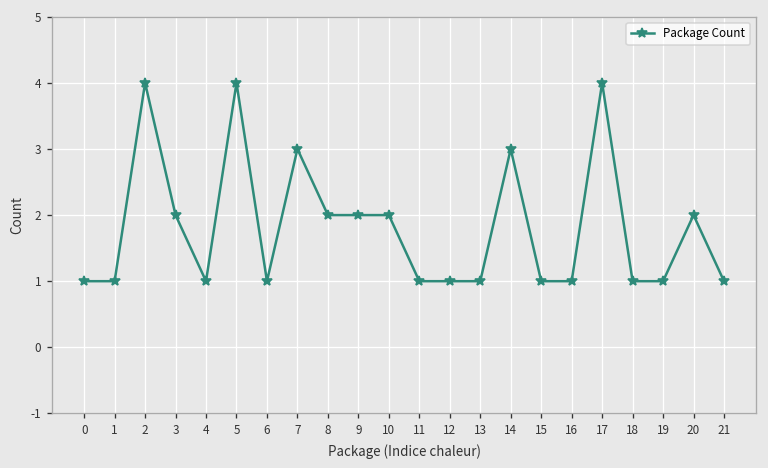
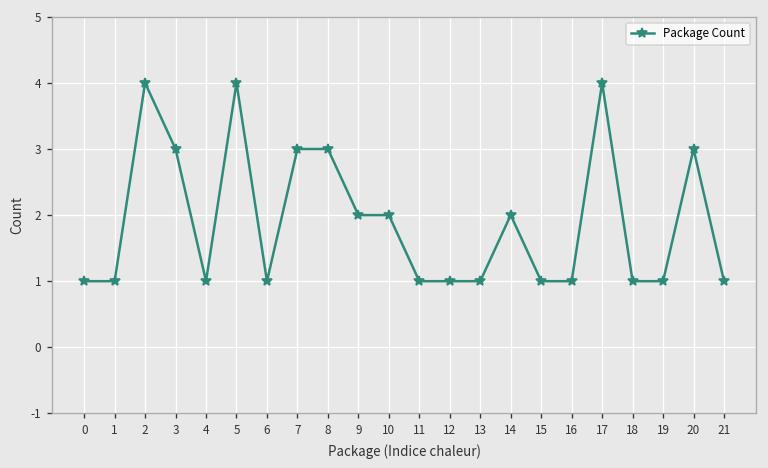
3: 2 -> 3
8: 2 -> 3
14: 3 -> 2
20: 2 -> 3
